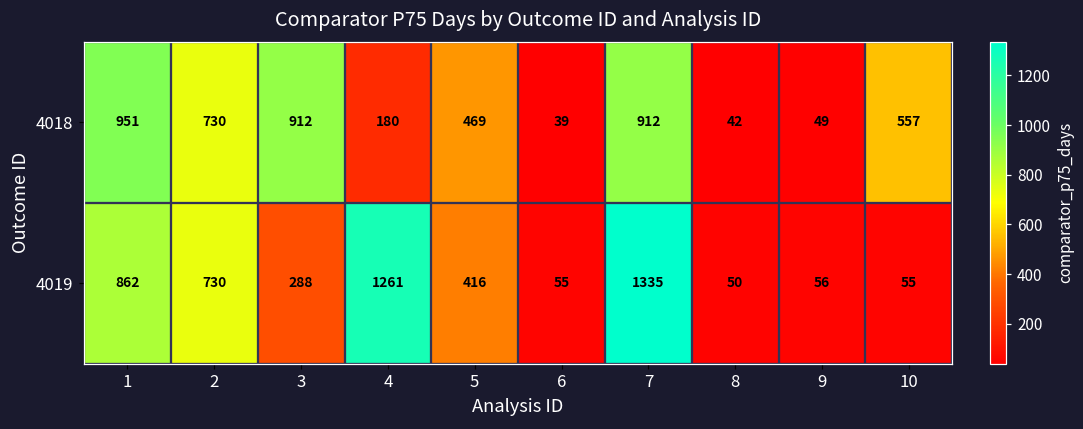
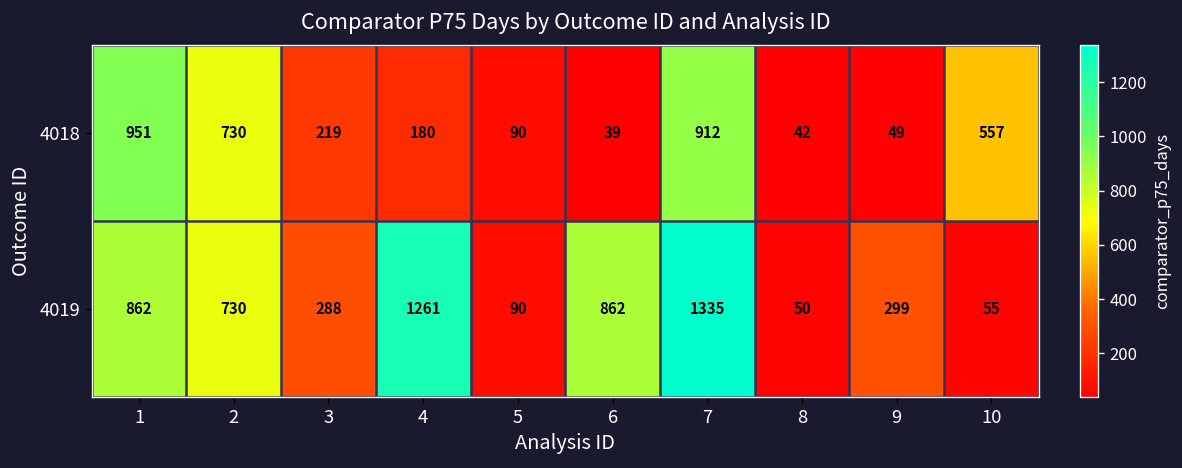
4018, 3: 912 -> 219
4018, 5: 469 -> 90
4019, 5: 416 -> 90
4019, 6: 55 -> 862
4019, 9: 56 -> 299
